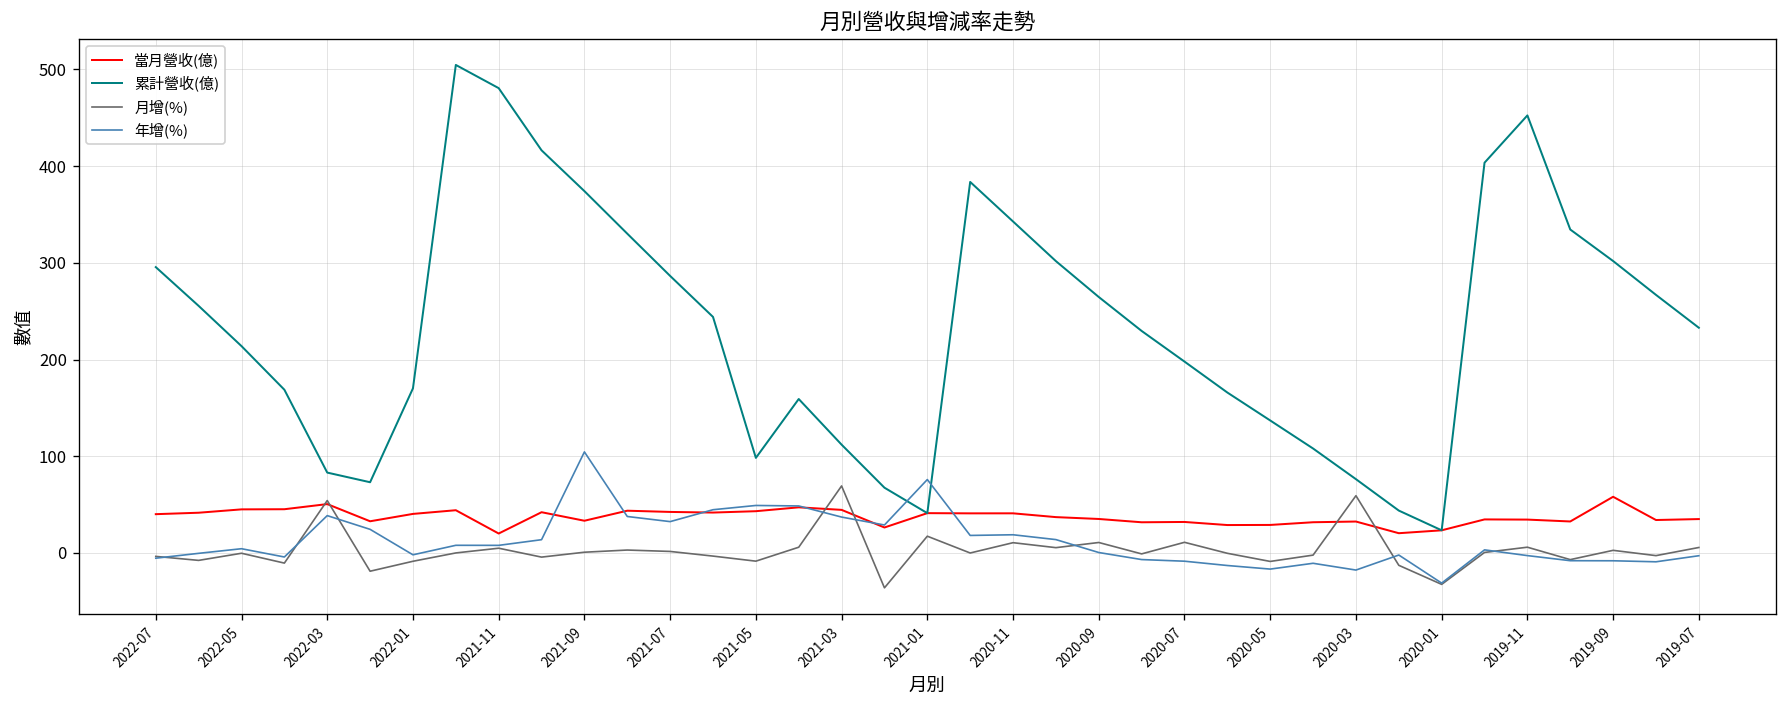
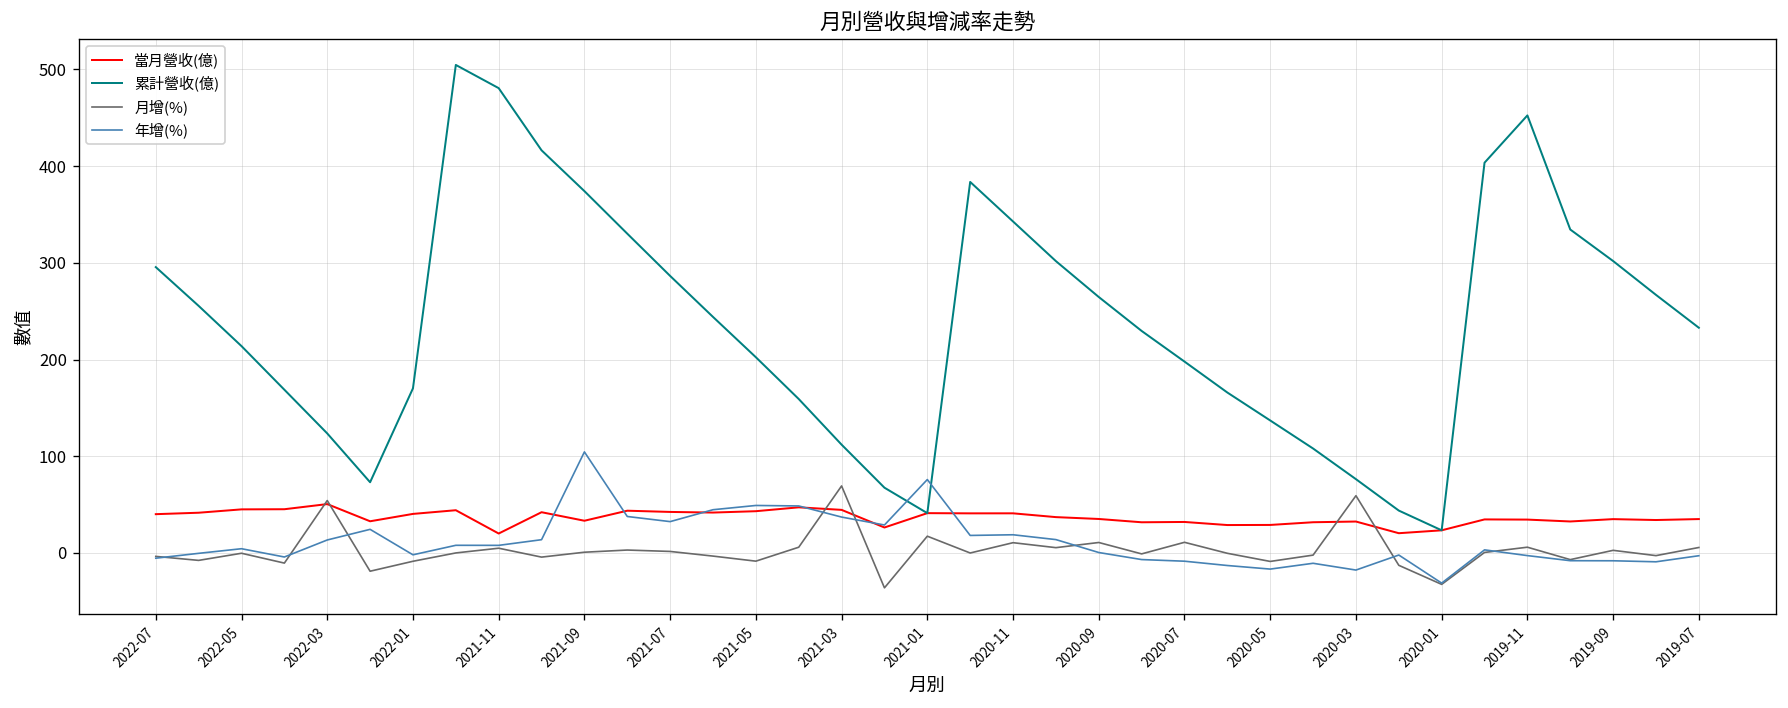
累計營收(億), 2022-03: 80 -> 120
年增(%), 2022-03: 40 -> 10
累計營收(億), 2021-05: 100 -> 200
當月營收(億), 2019-09: 60 -> 30
